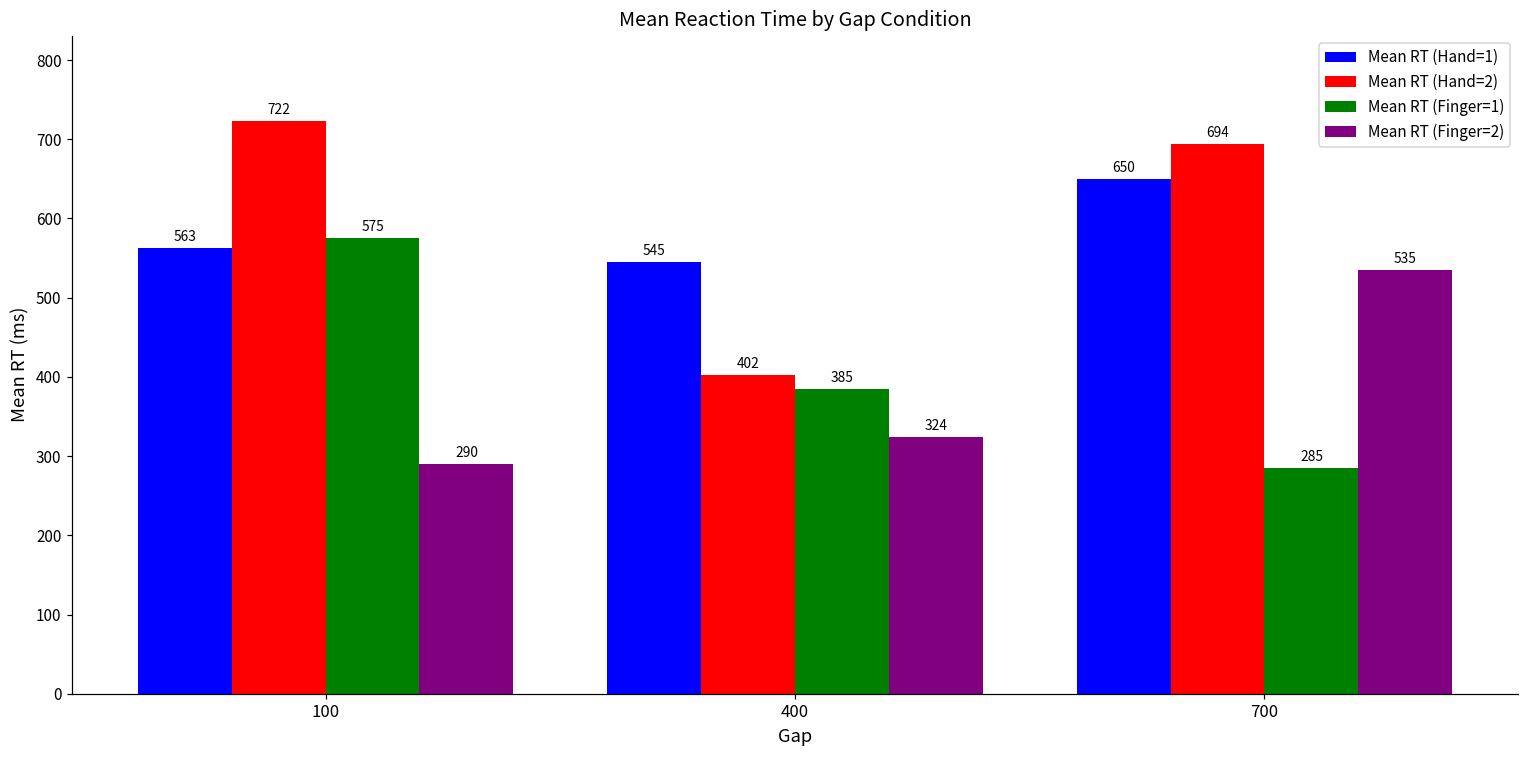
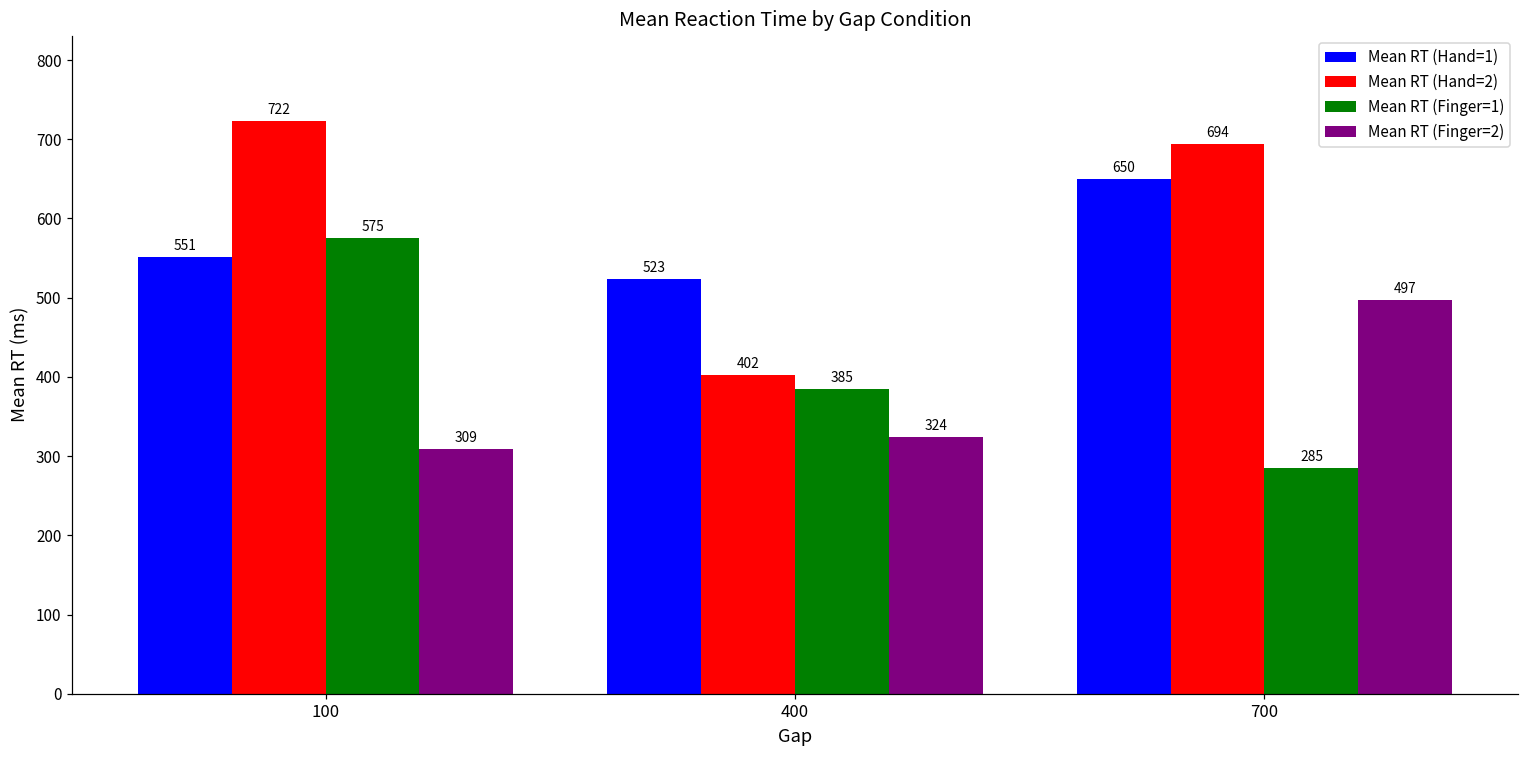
Mean RT (Hand=1), 100: 563 -> 551
Mean RT (Finger=2), 100: 290 -> 309
Mean RT (Hand=1), 400: 545 -> 523
Mean RT (Finger=2), 700: 535 -> 497
